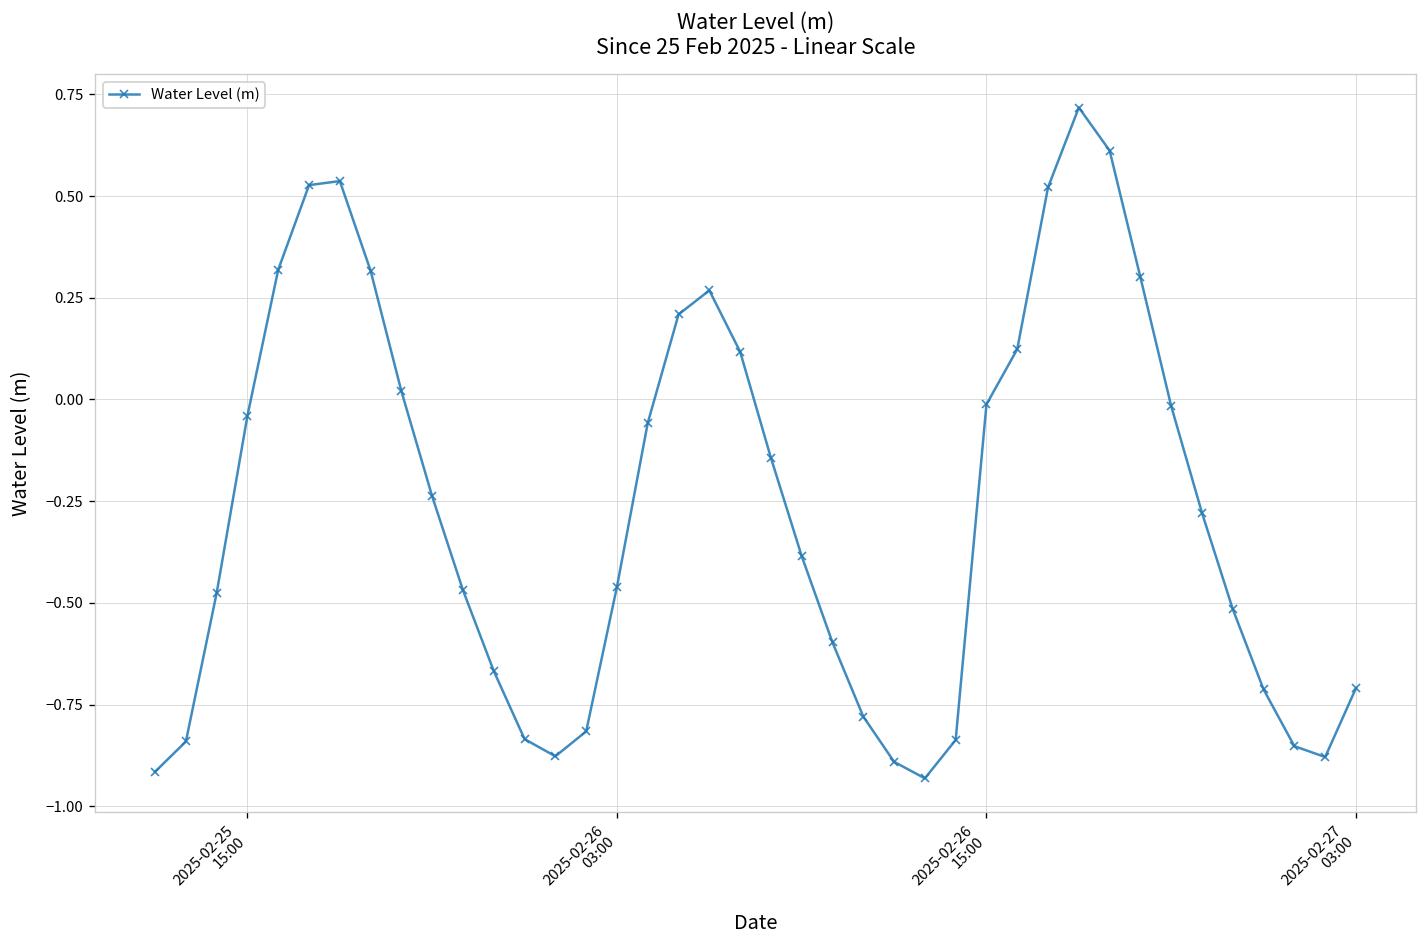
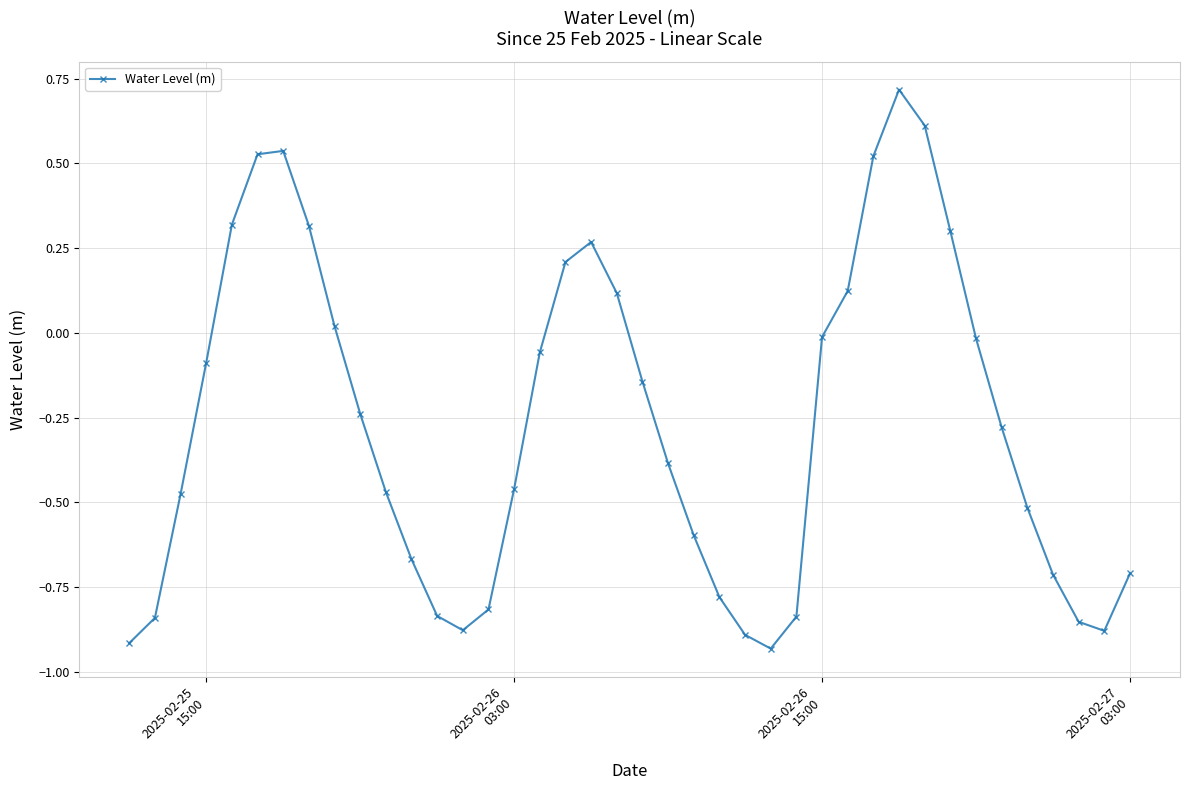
2025-02-25 15:00: -0.04 -> -0.09
